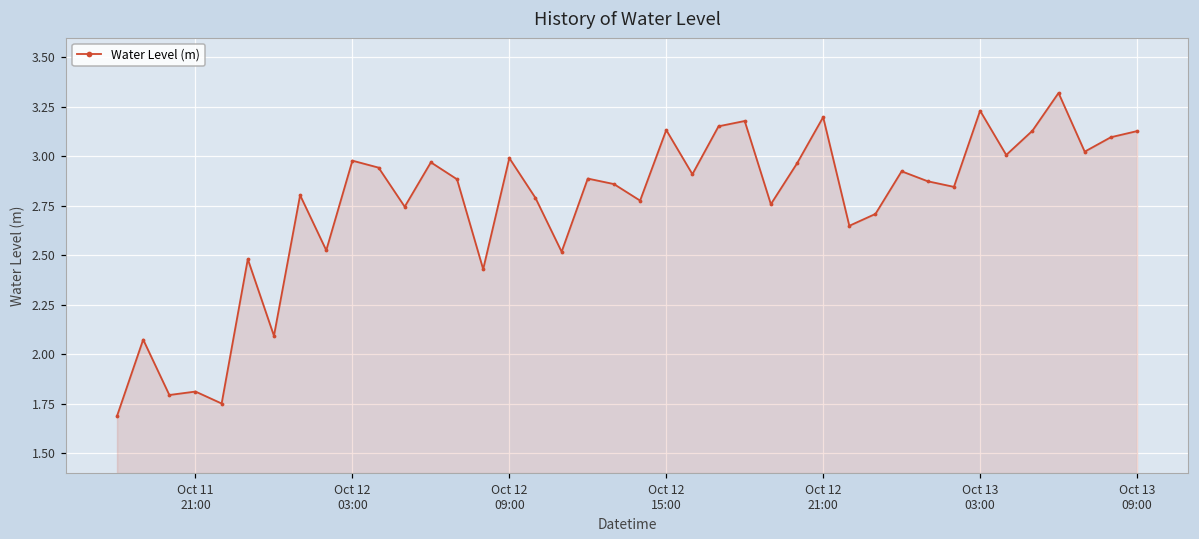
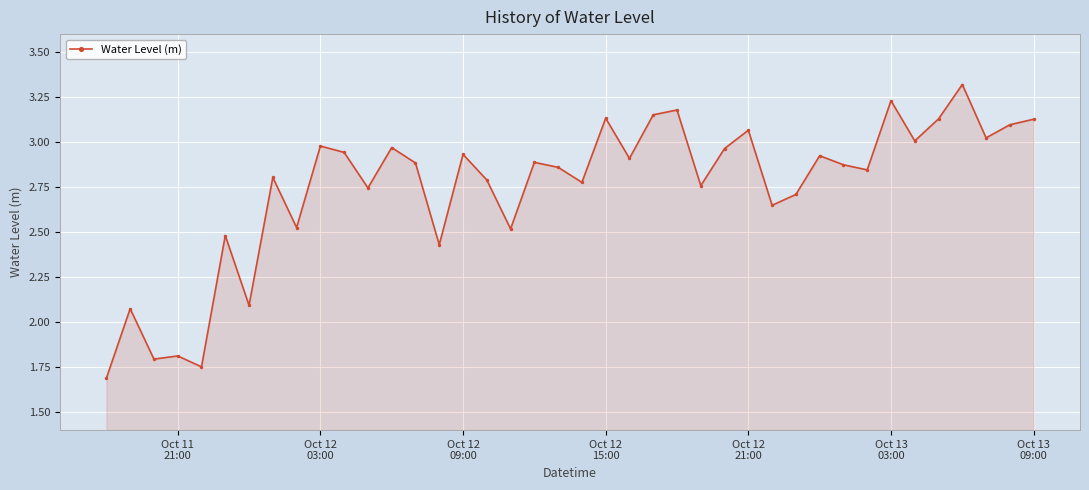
Oct 12 09:00: 2.99 -> 2.93
Oct 12 21:00: 3.20 -> 3.07
